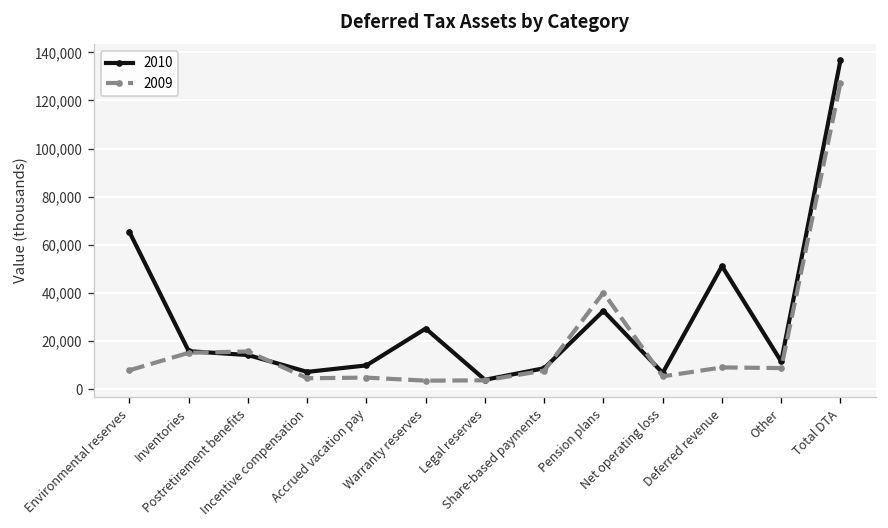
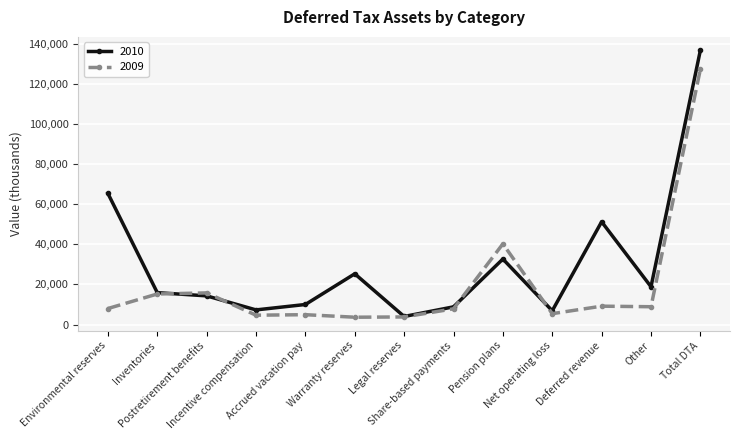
2010, Other: 12,000 -> 19,000
